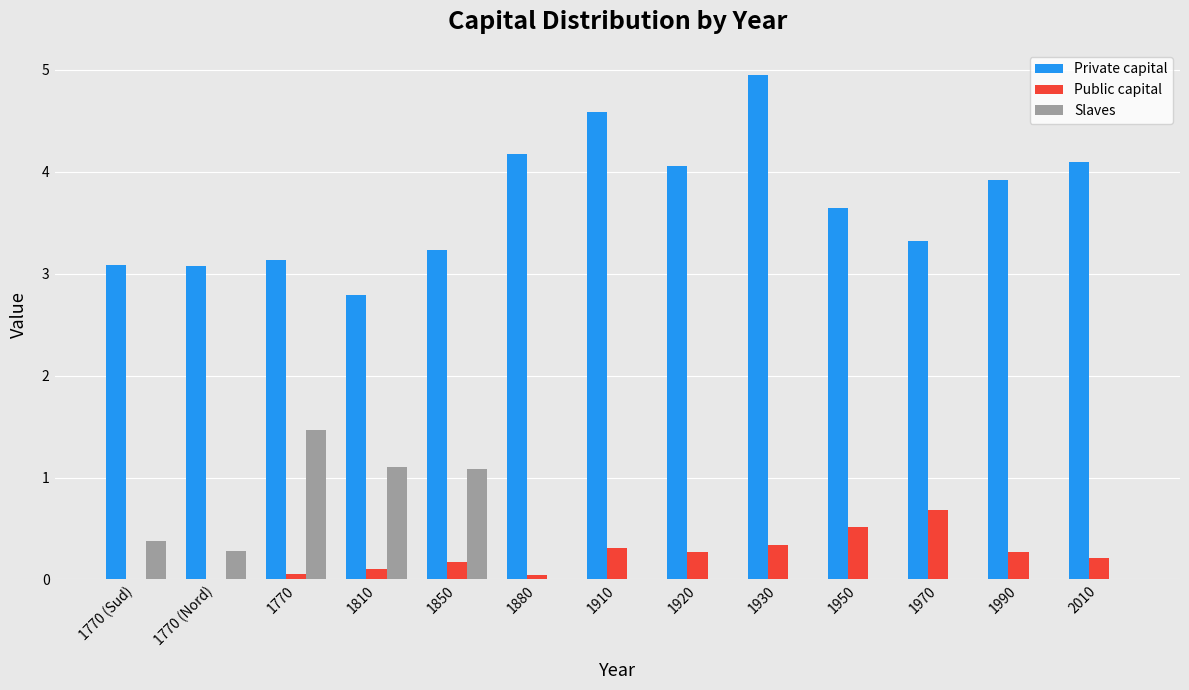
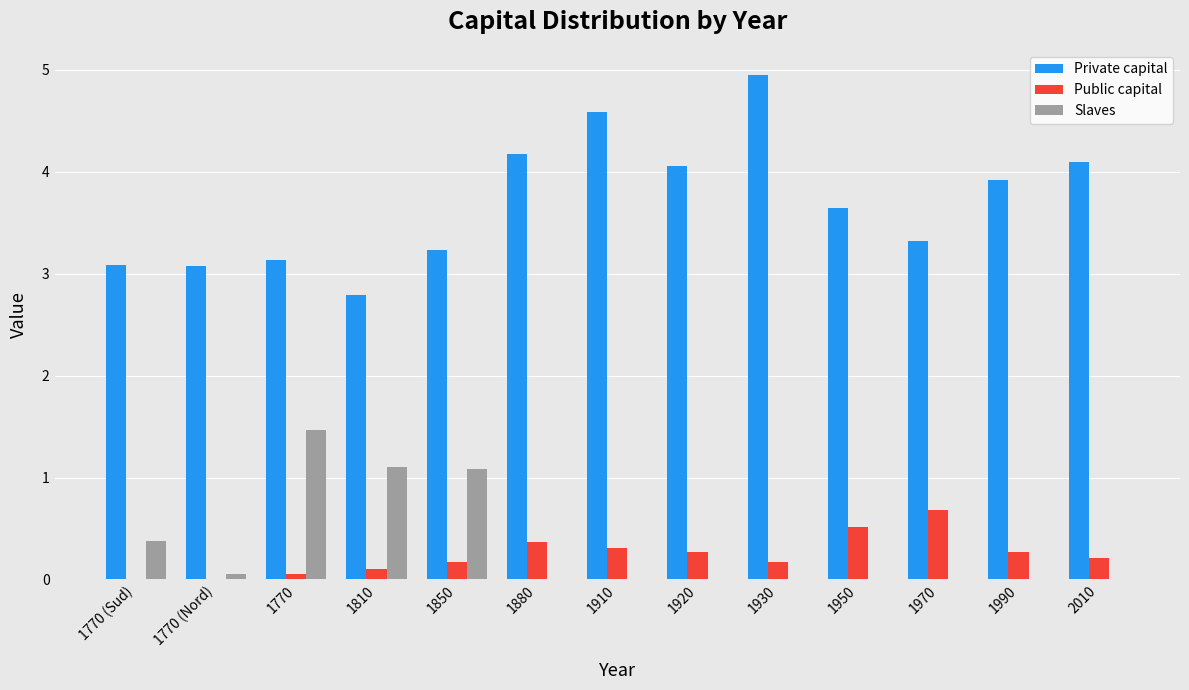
Slaves, 1770 (Nord): 0.28 -> 0.05
Public capital, 1880: 0.04 -> 0.37
Public capital, 1930: 0.34 -> 0.17
